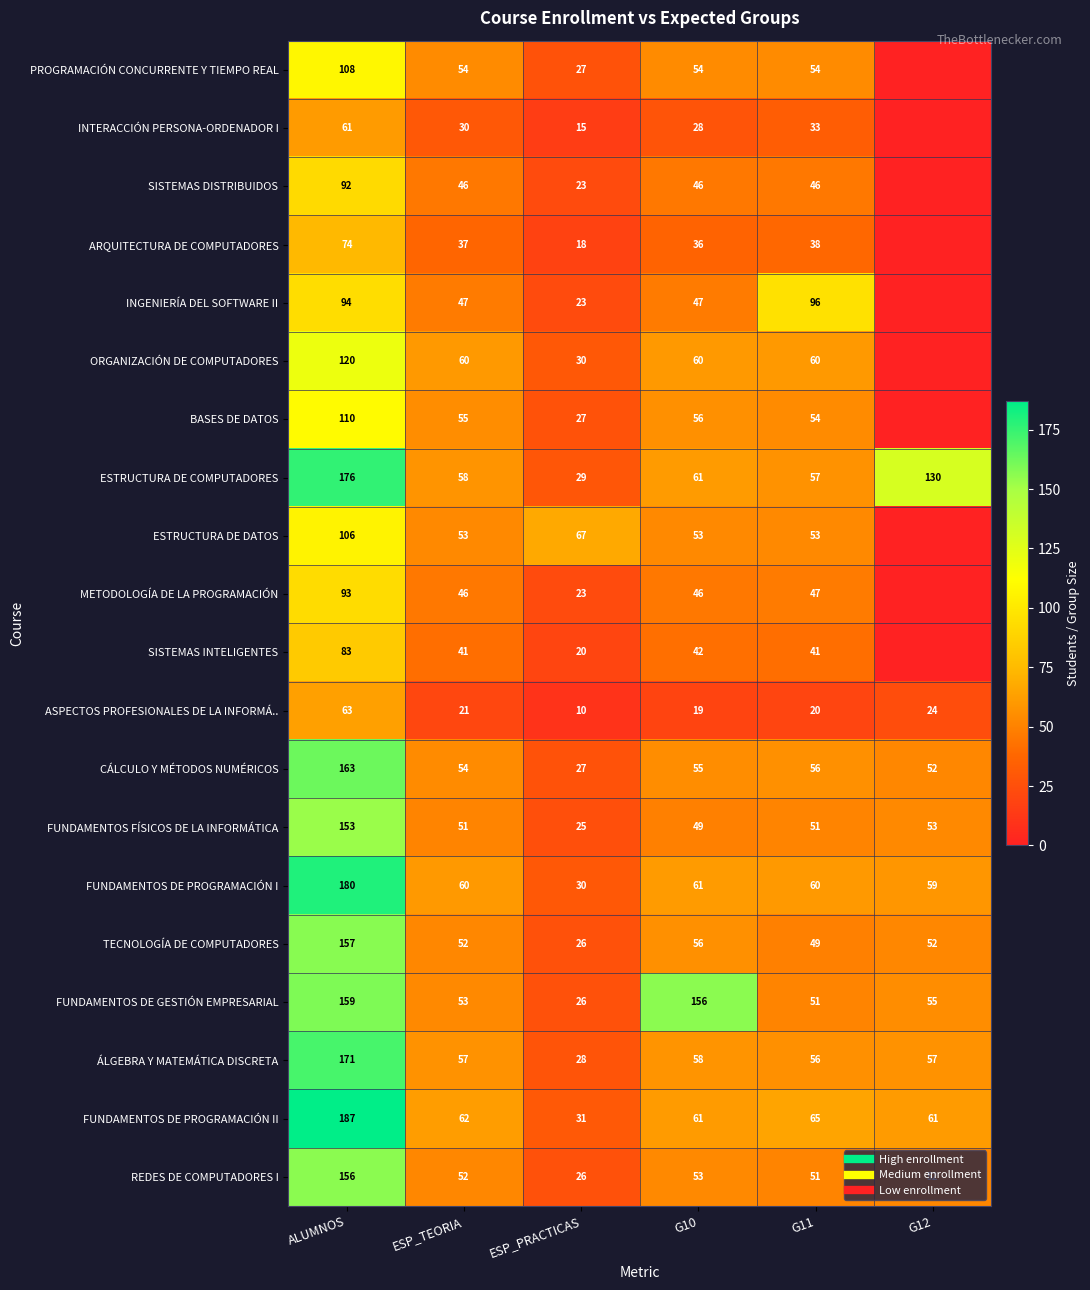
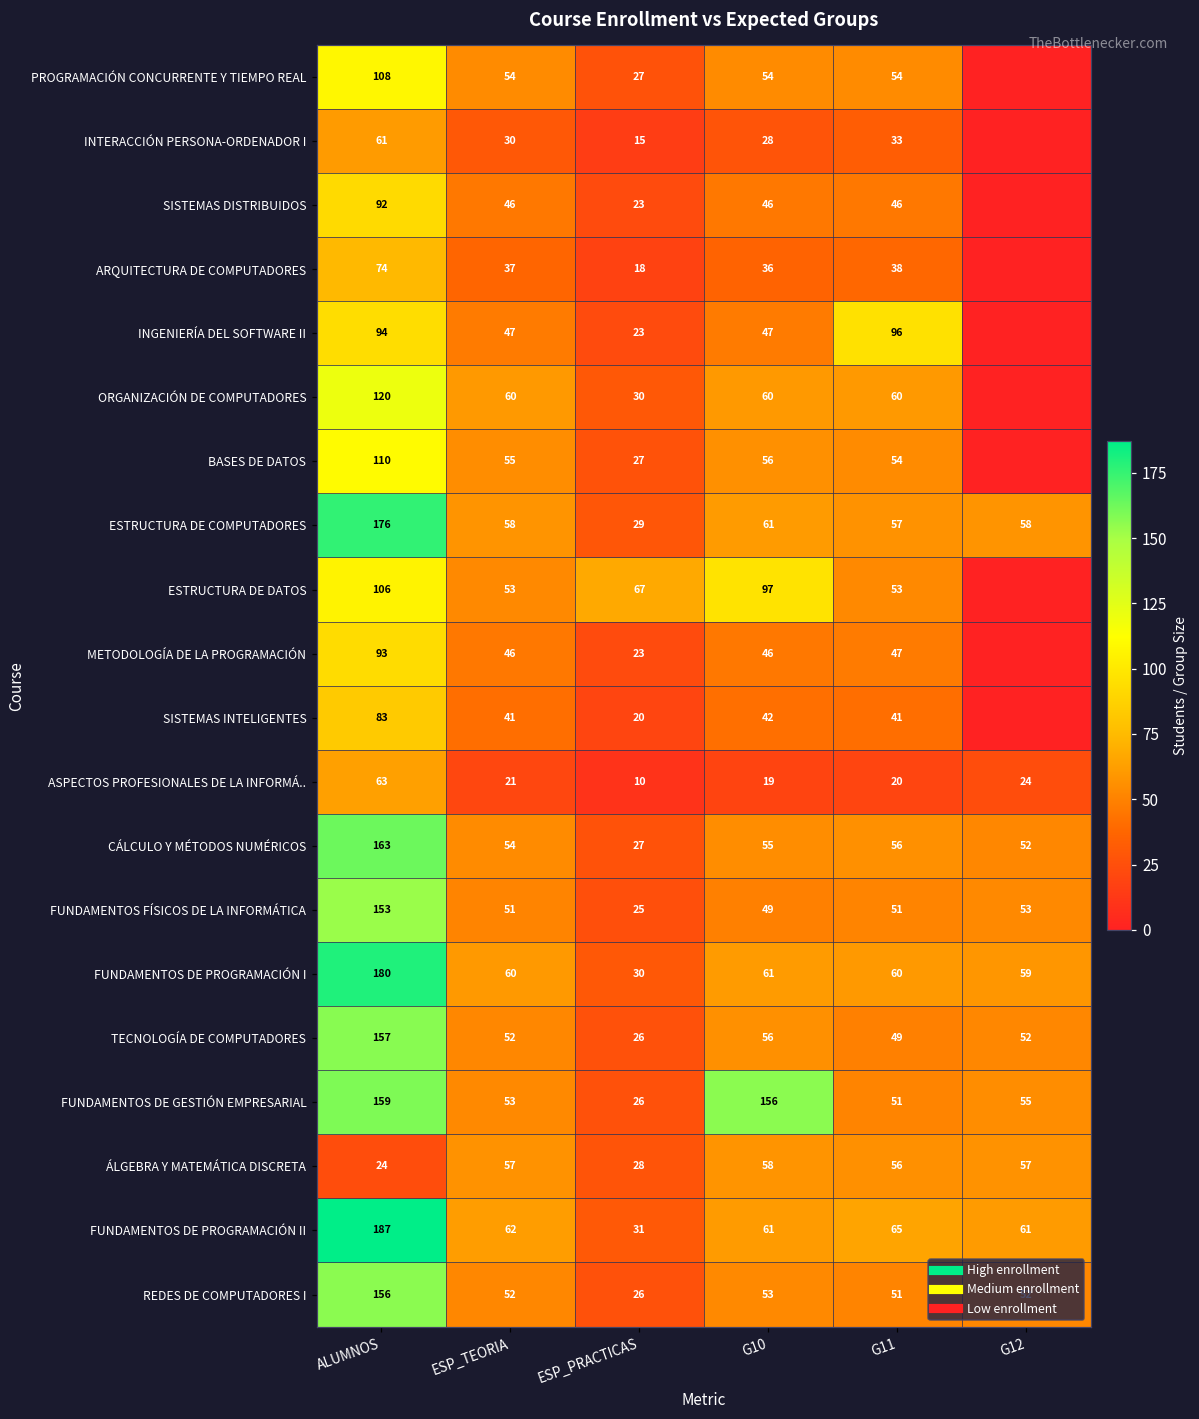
ESTRUCTURA DE COMPUTADORES, G12: 130 -> 58
ESTRUCTURA DE DATOS, G10: 53 -> 97
ÁLGEBRA Y MATEMÁTICA DISCRETA, ALUMNOS: 171 -> 24
